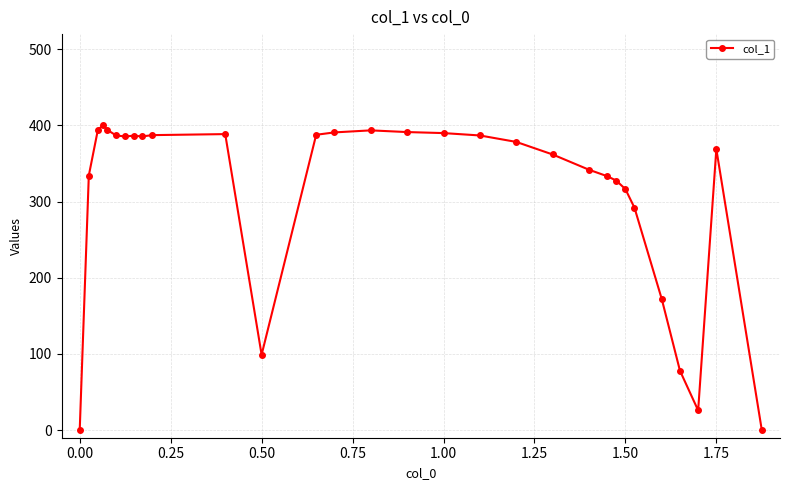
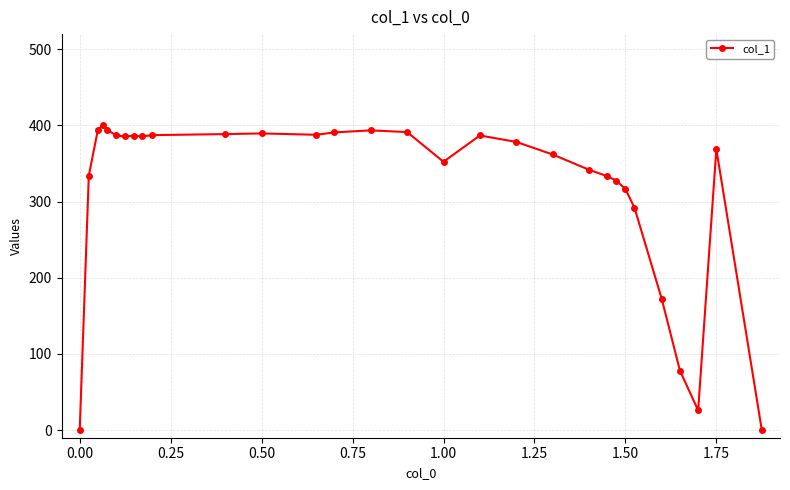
0.50: 100 -> 390
1.00: 390 -> 350
